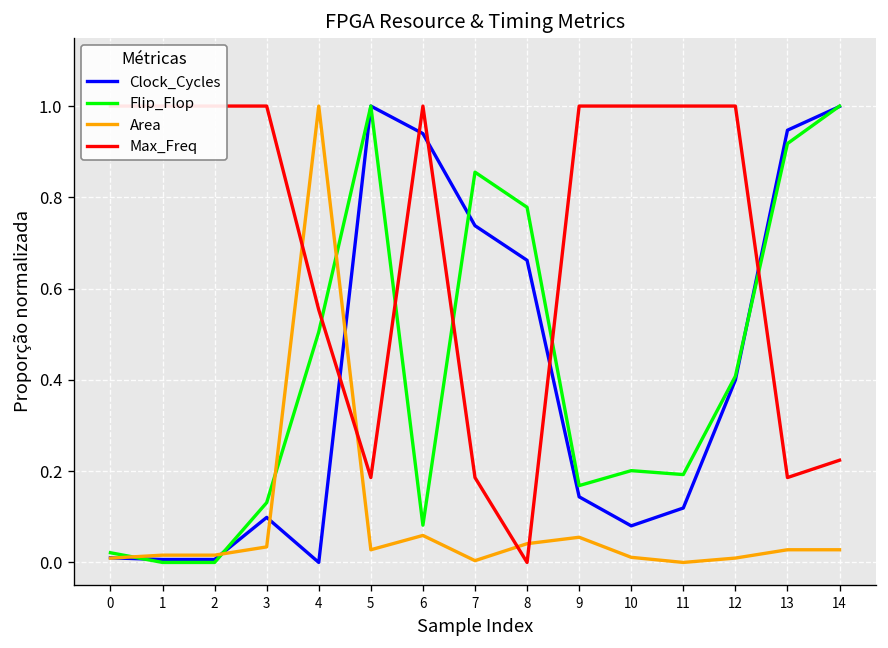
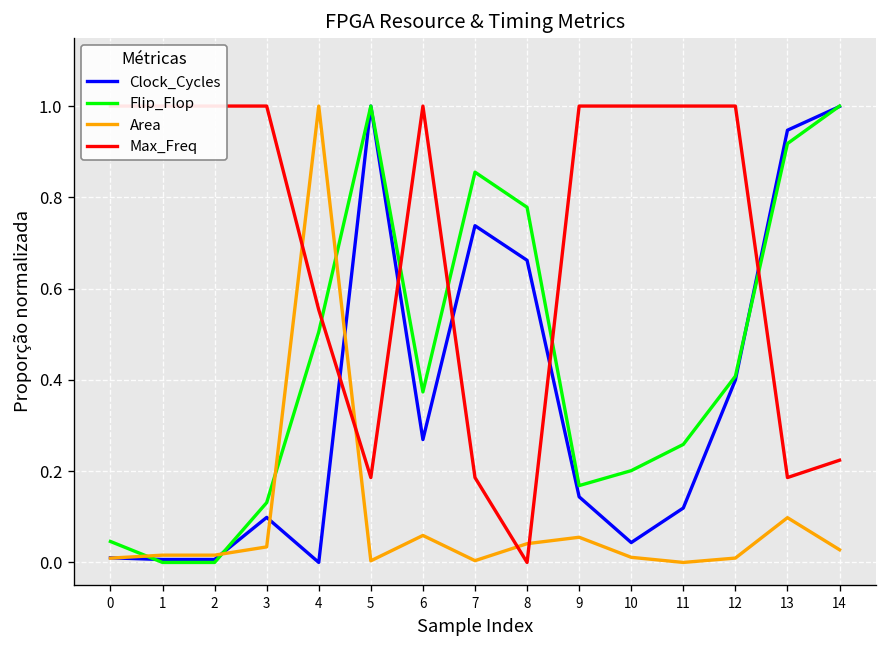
Flip_Flop, 0: 0.02 -> 0.05
Area, 5: 0.03 -> 0.00
Clock_Cycles, 6: 0.94 -> 0.27
Flip_Flop, 6: 0.08 -> 0.37
Clock_Cycles, 10: 0.08 -> 0.04
Flip_Flop, 11: 0.19 -> 0.26
Area, 13: 0.03 -> 0.10
